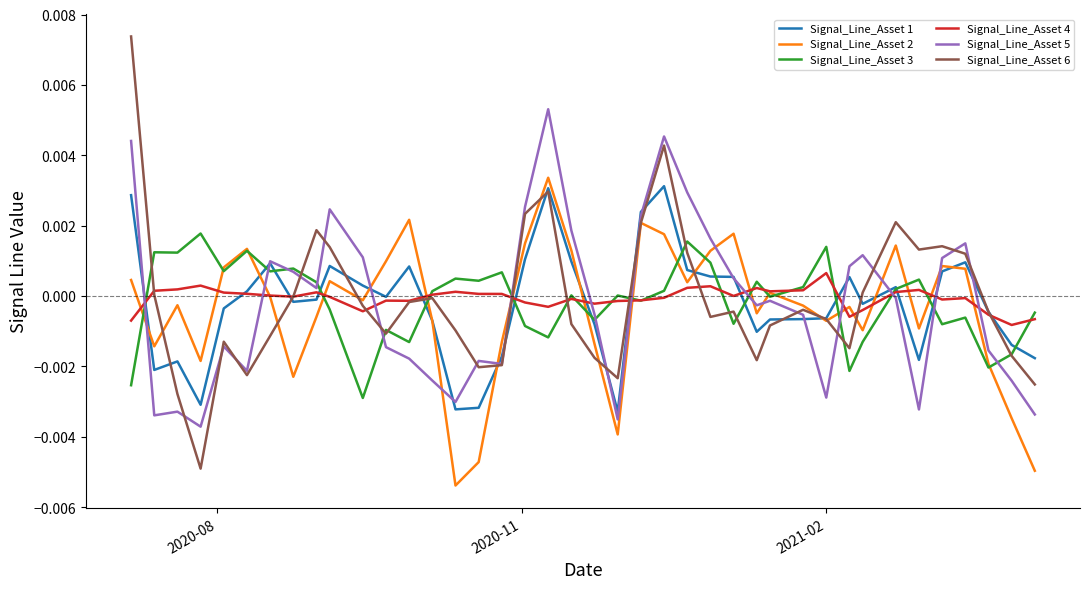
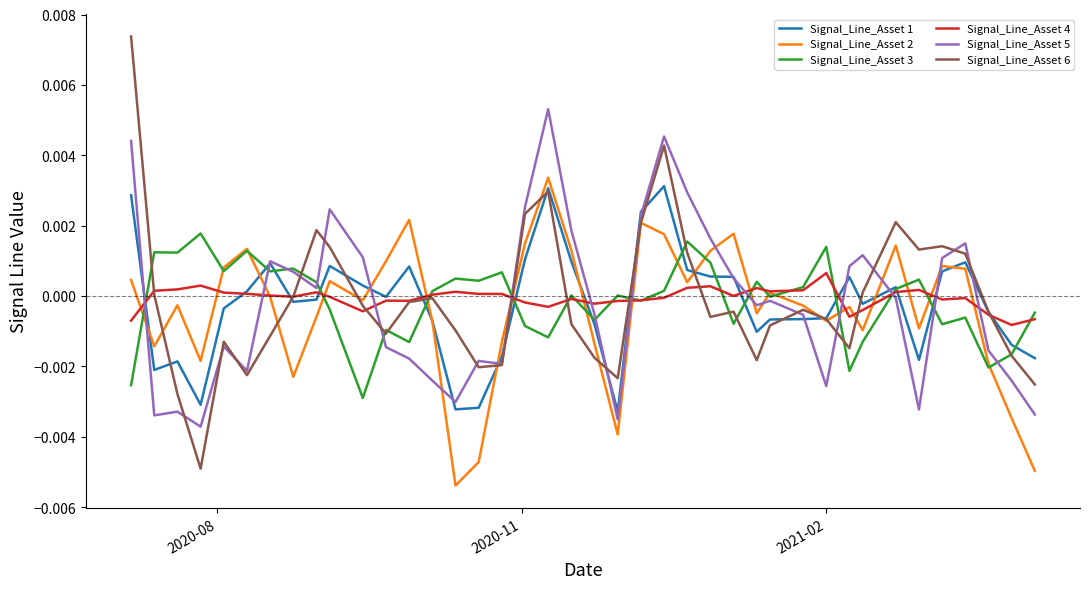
Signal_Line_Asset 5, 2021-02: -0.0029 -> -0.0026
